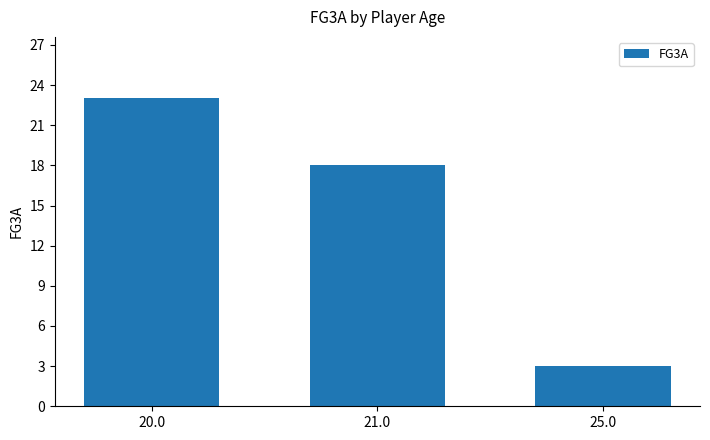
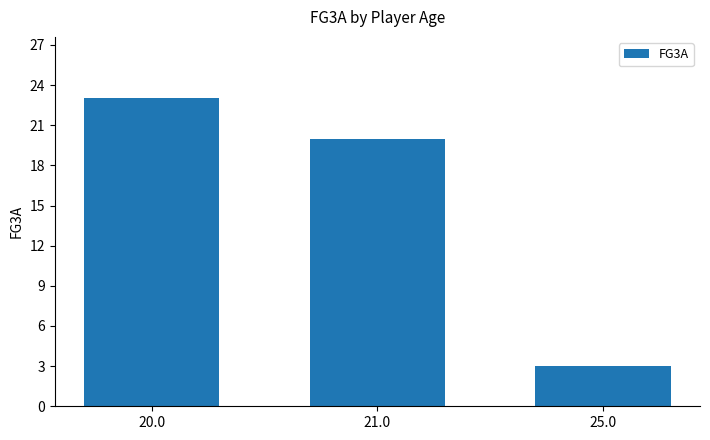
21.0: 18 -> 20
